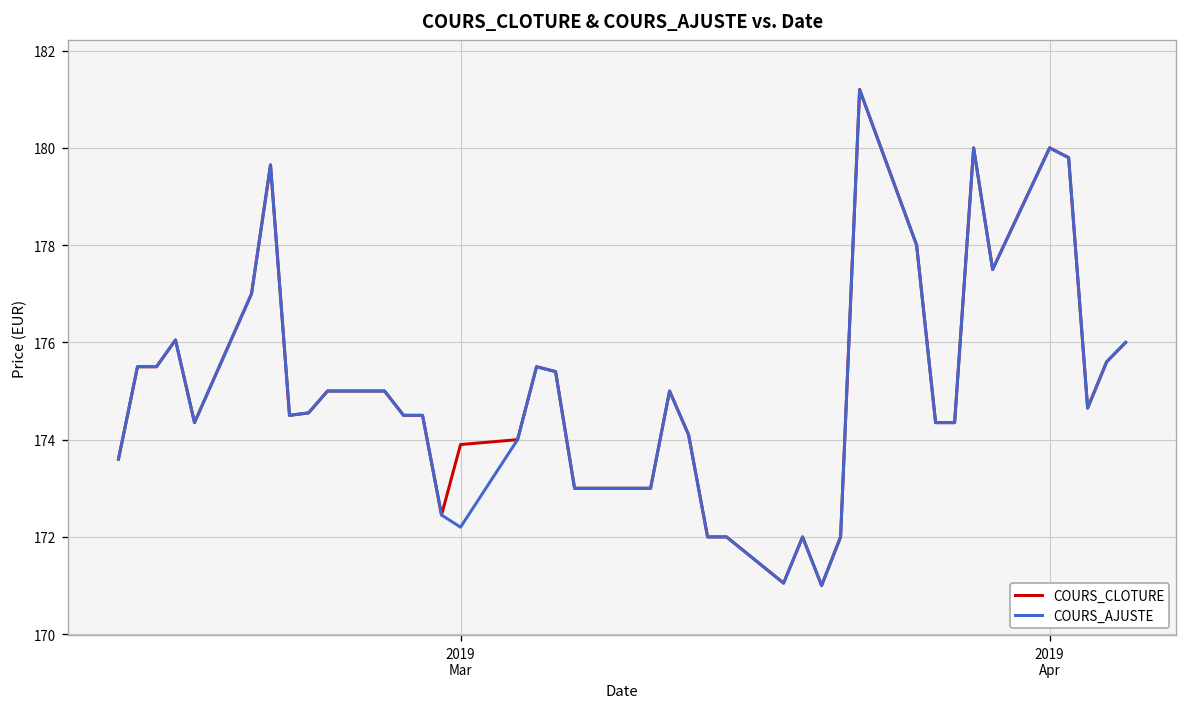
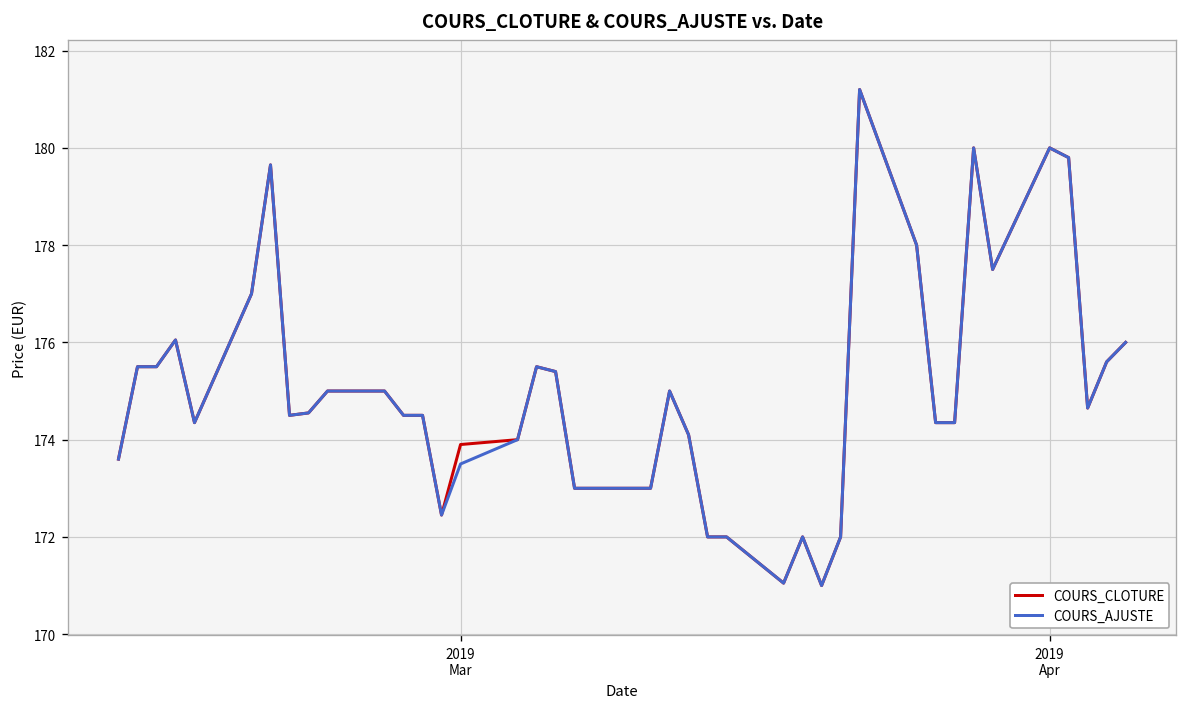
COURS_AJUSTE, 2019 Mar: 172.2 -> 173.5
